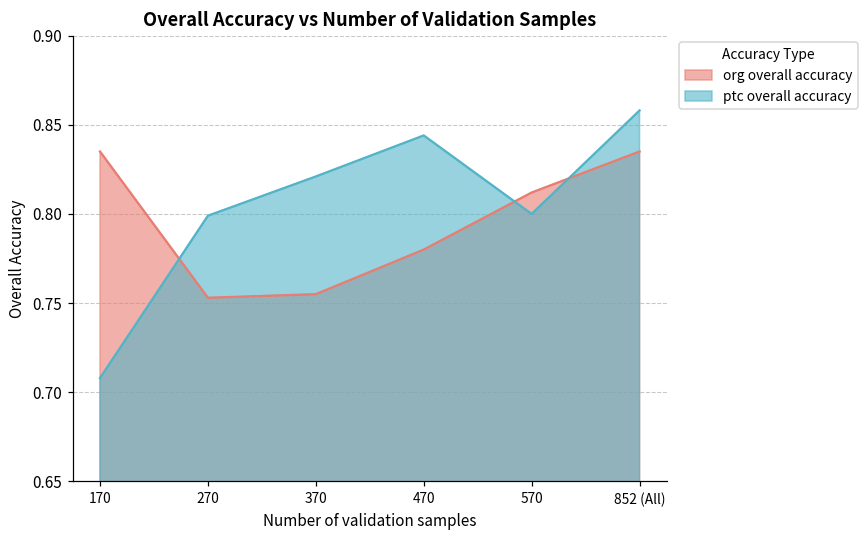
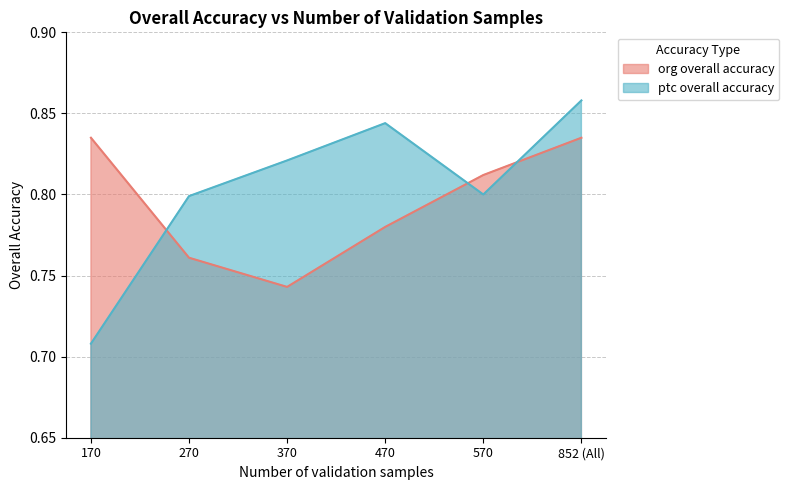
org overall accuracy, 270: 0.753 -> 0.761
org overall accuracy, 370: 0.755 -> 0.743
